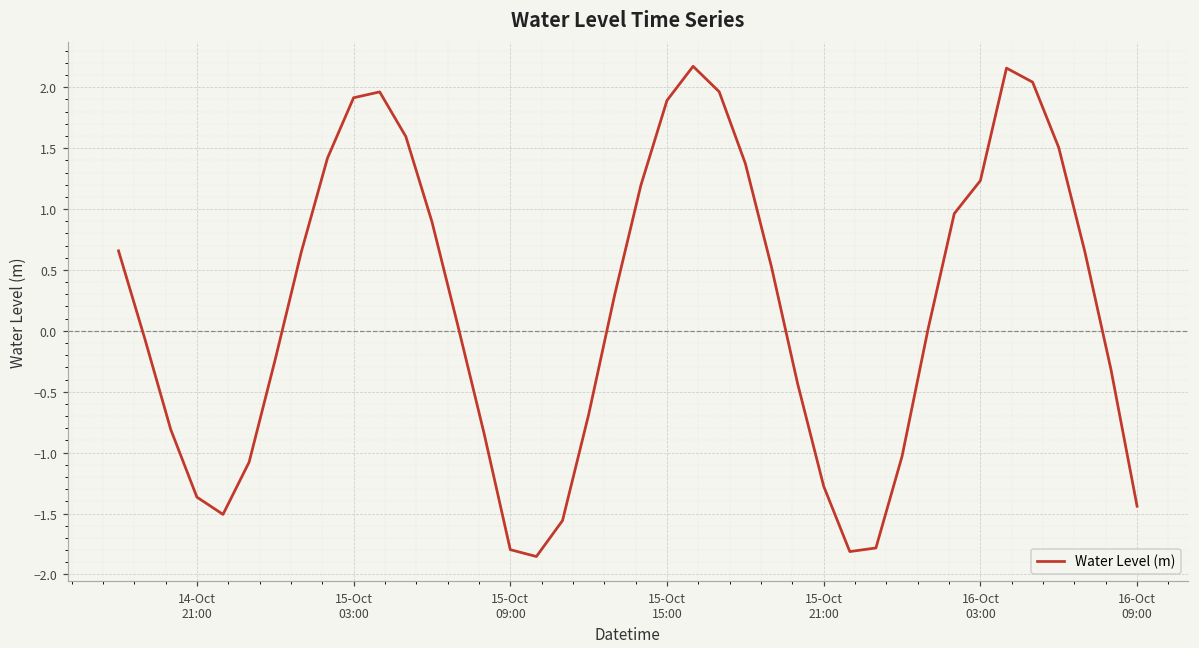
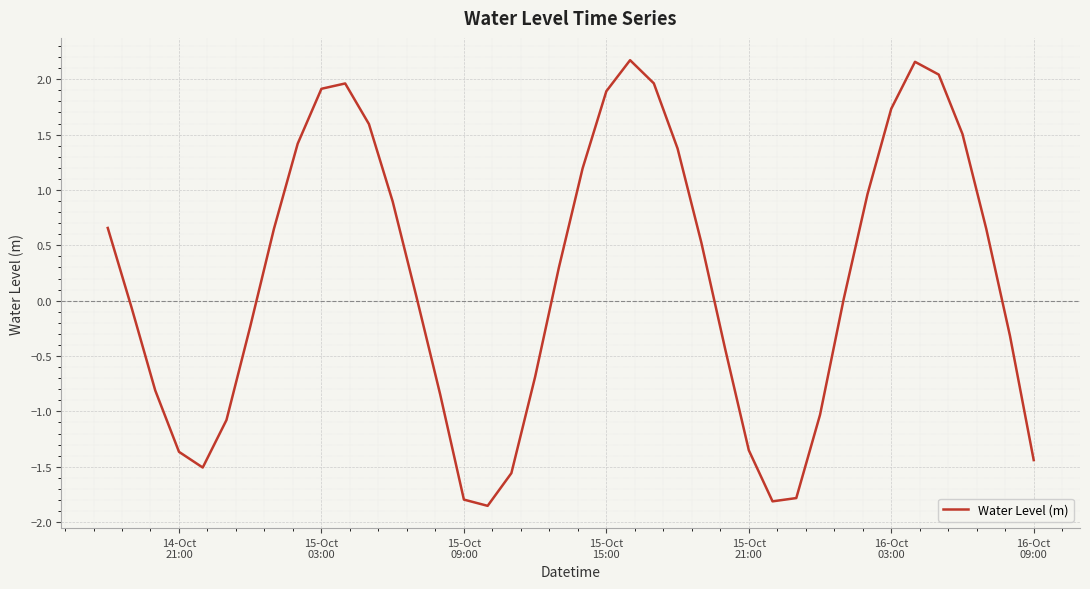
15-Oct 21:00: -1.28 -> -1.35
16-Oct 03:00: 1.23 -> 1.73
